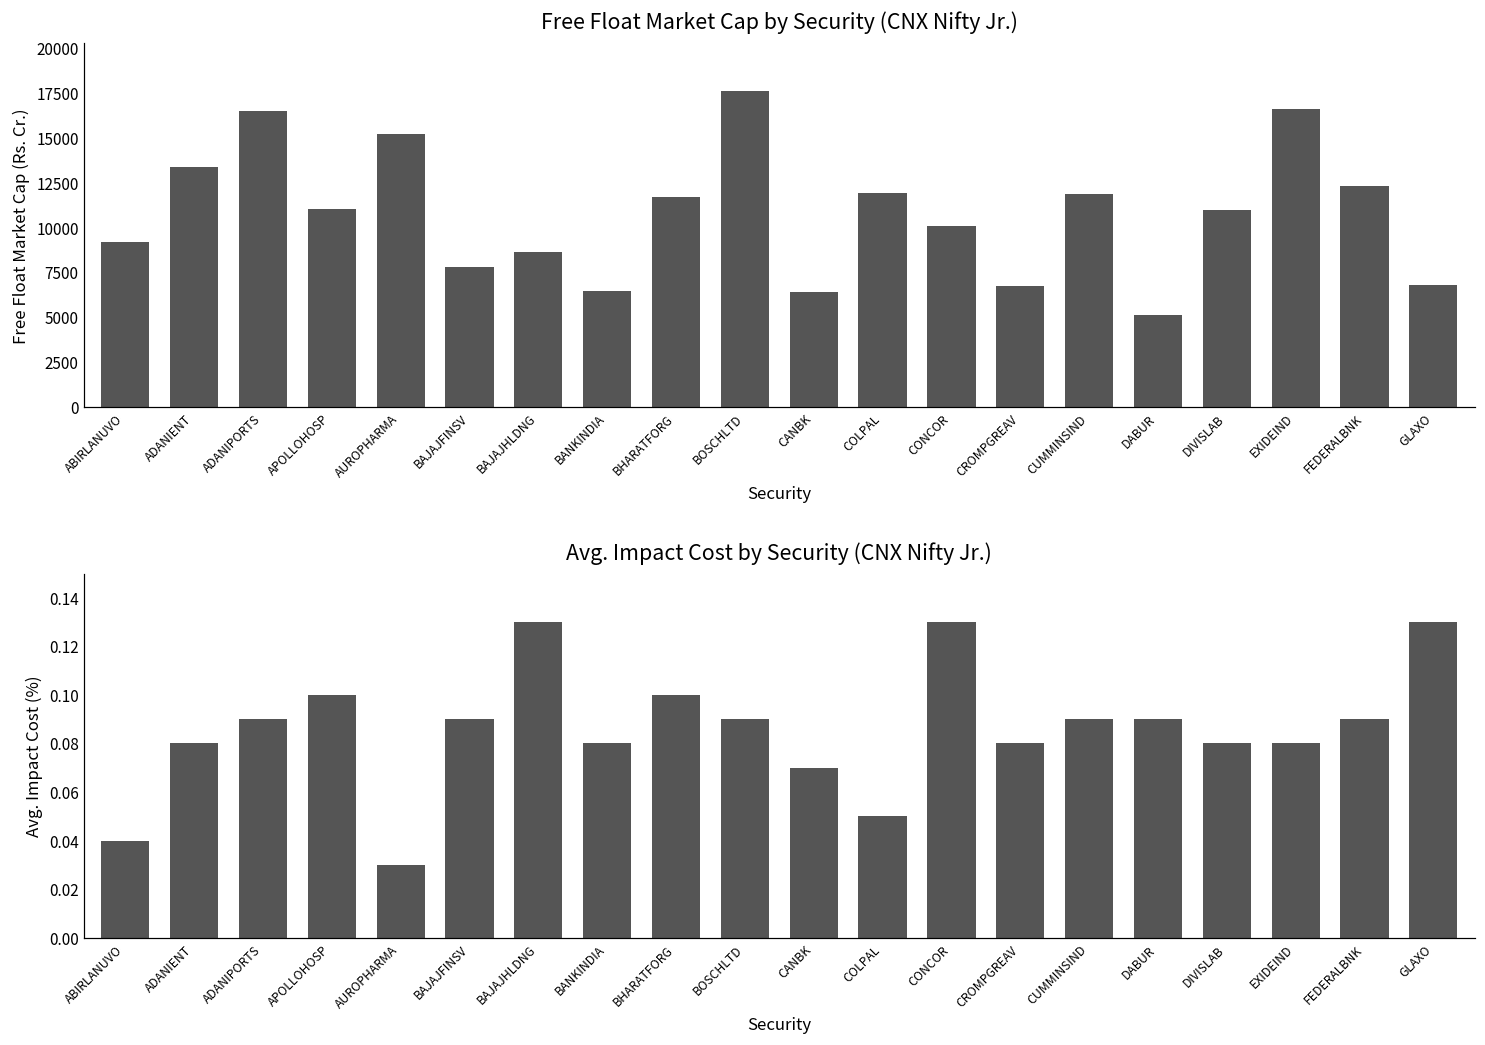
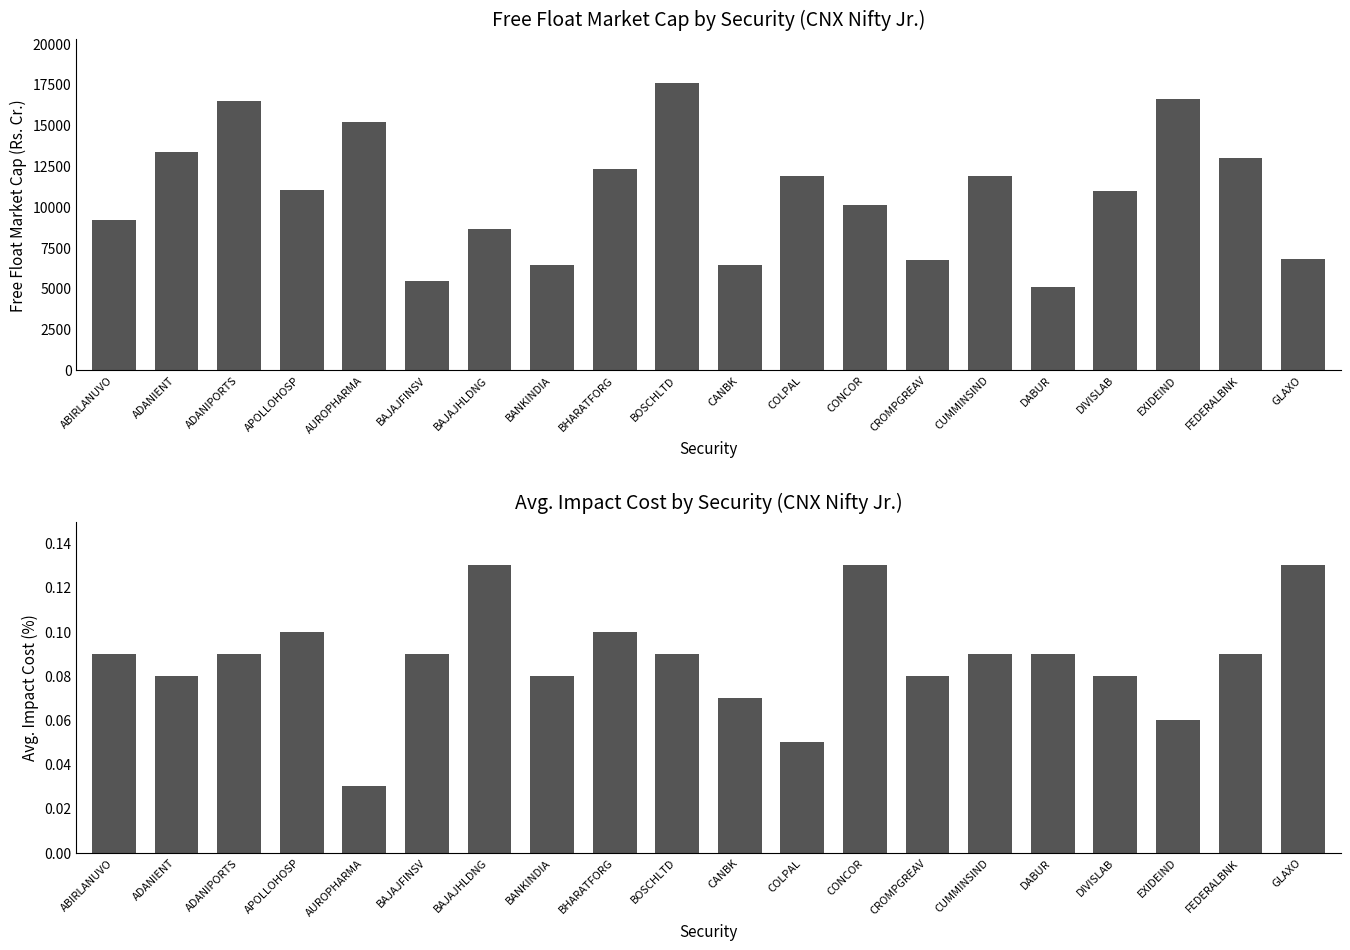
Free Float Market Cap by Security (CNX Nifty Jr.), BAJAJFINSV: 7800 -> 5500
Free Float Market Cap by Security (CNX Nifty Jr.), BHARATFORG: 11700 -> 12300
Free Float Market Cap by Security (CNX Nifty Jr.), FEDERALBNK: 12300 -> 13000
Avg. Impact Cost by Security (CNX Nifty Jr.), ABIRLANUVO: 0.04 -> 0.09
Avg. Impact Cost by Security (CNX Nifty Jr.), EXIDEIND: 0.08 -> 0.06
